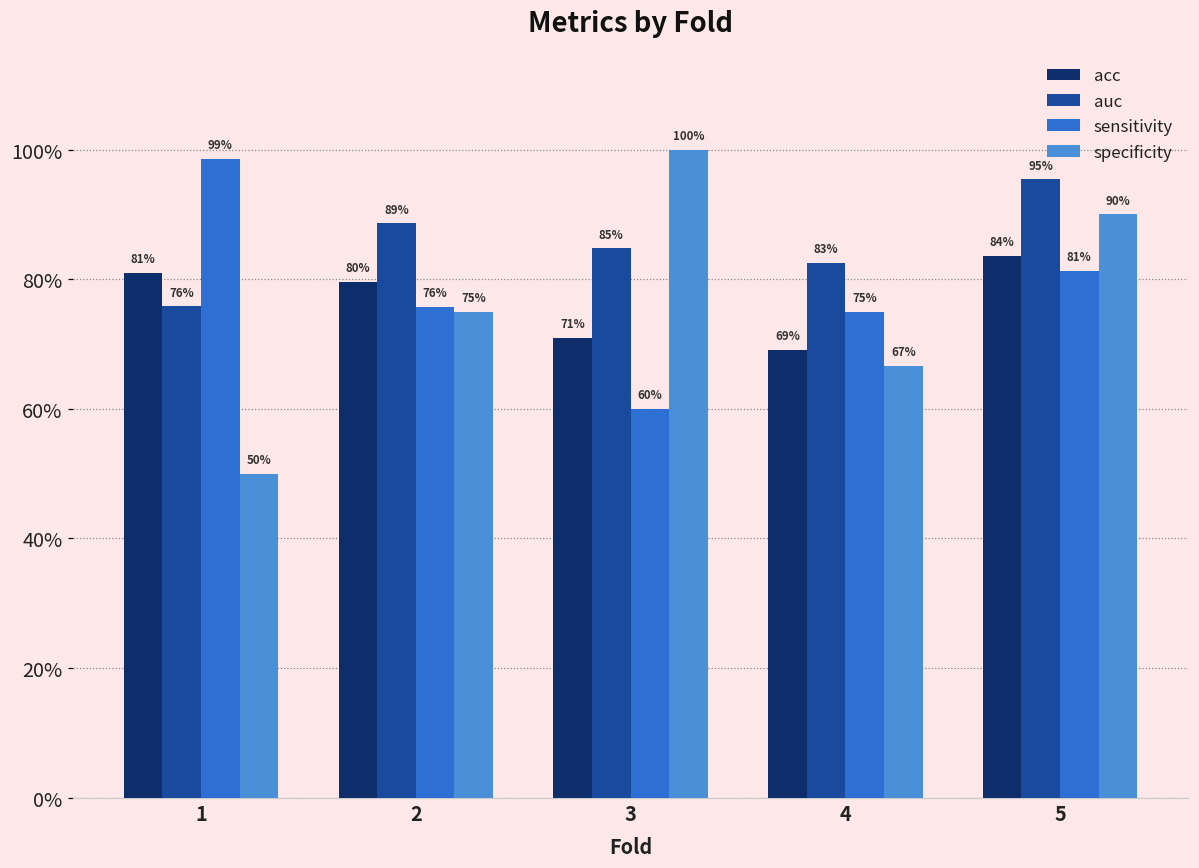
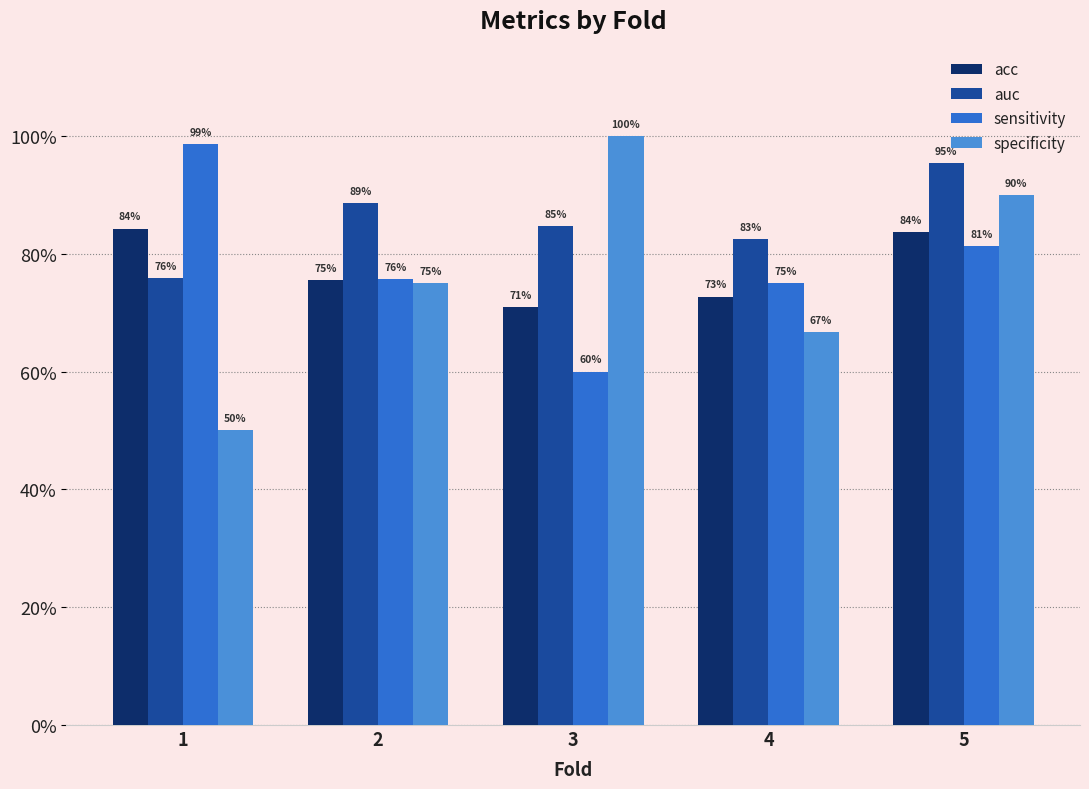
acc, 1: 81% -> 84%
acc, 2: 80% -> 75%
acc, 4: 69% -> 73%
